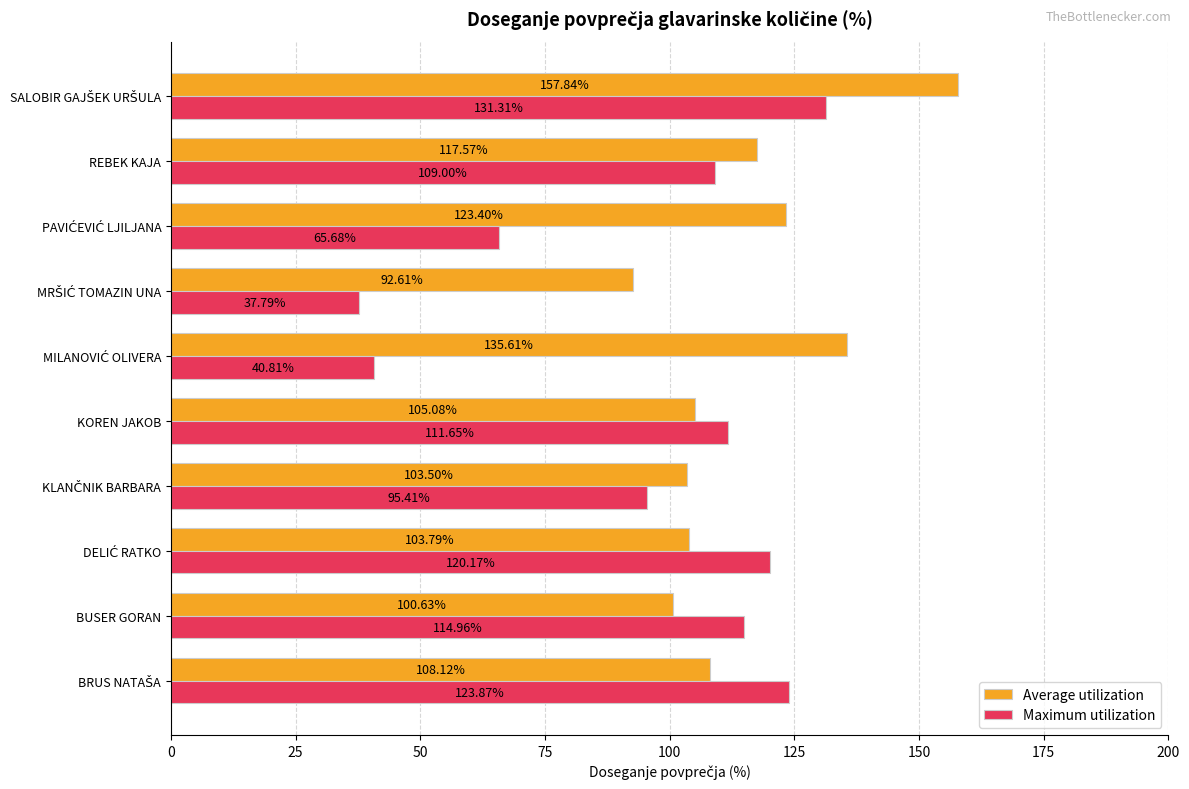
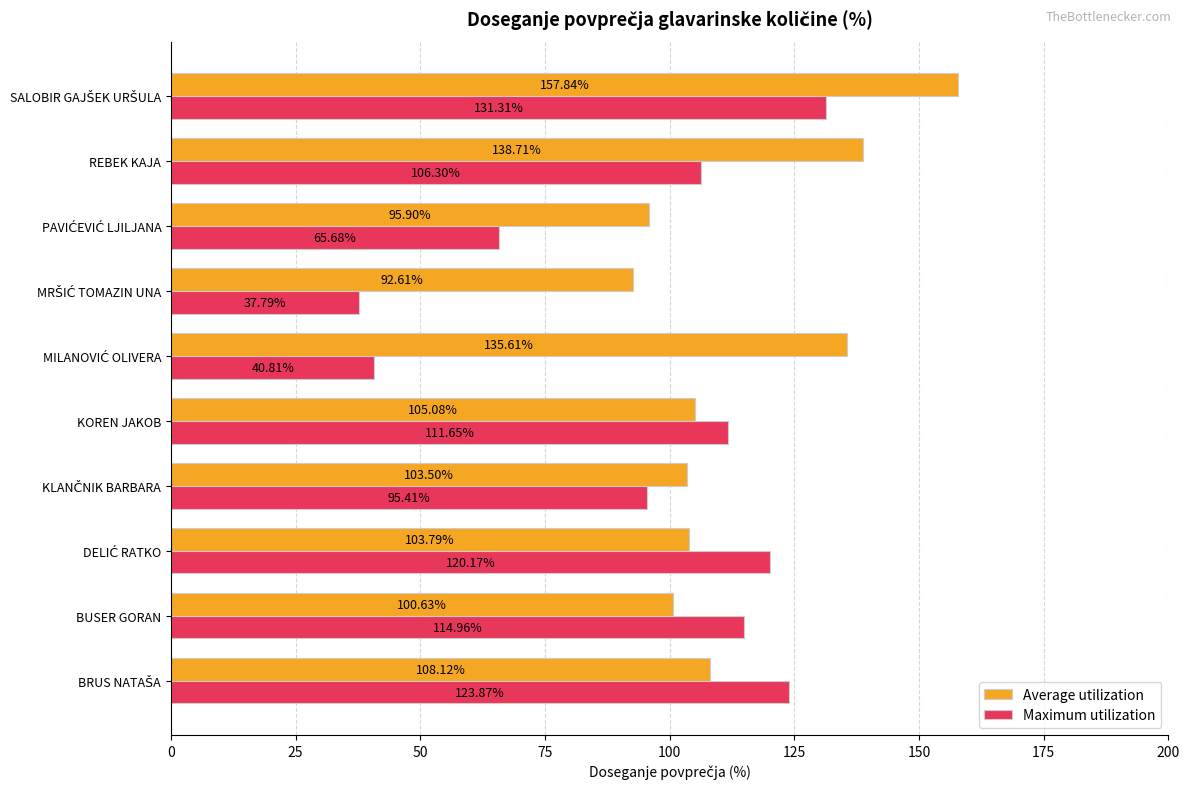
Average utilization, REBEK KAJA: 117.57% -> 138.71%
Maximum utilization, REBEK KAJA: 109.00% -> 106.30%
Average utilization, PAVIĆEVIĆ LJILJANA: 123.40% -> 95.90%
